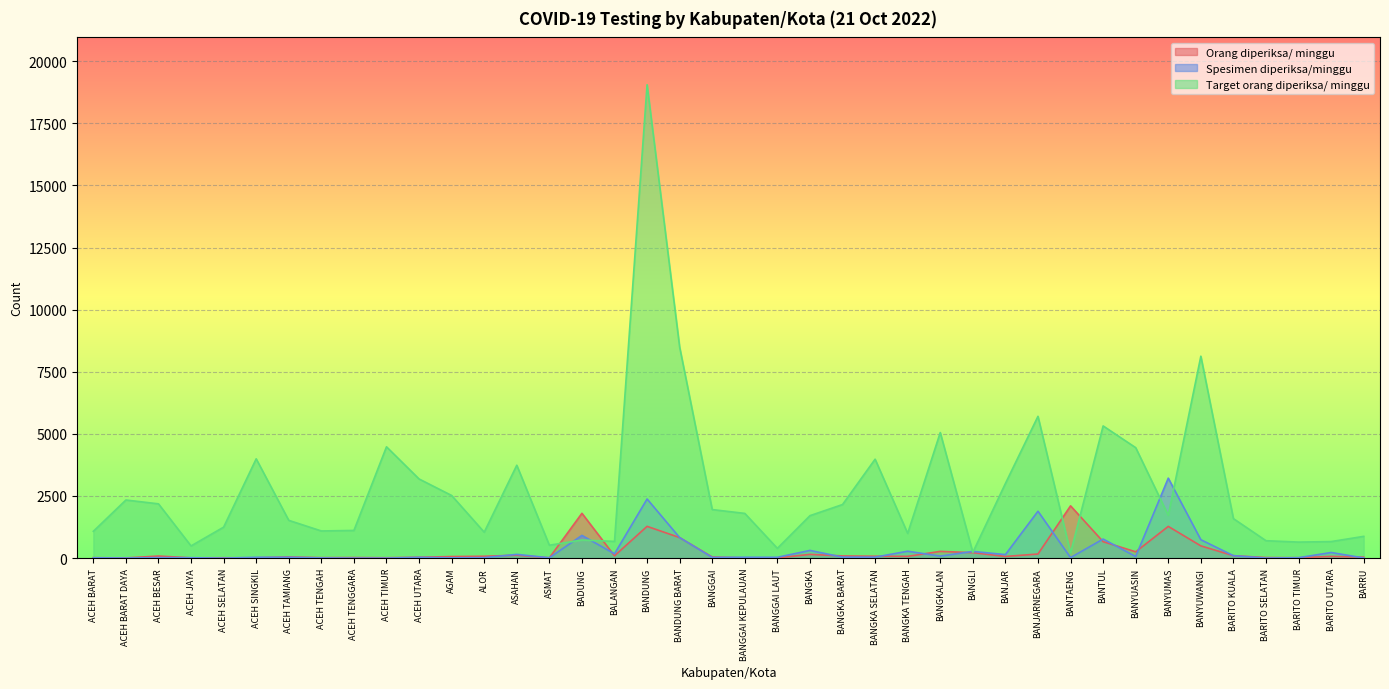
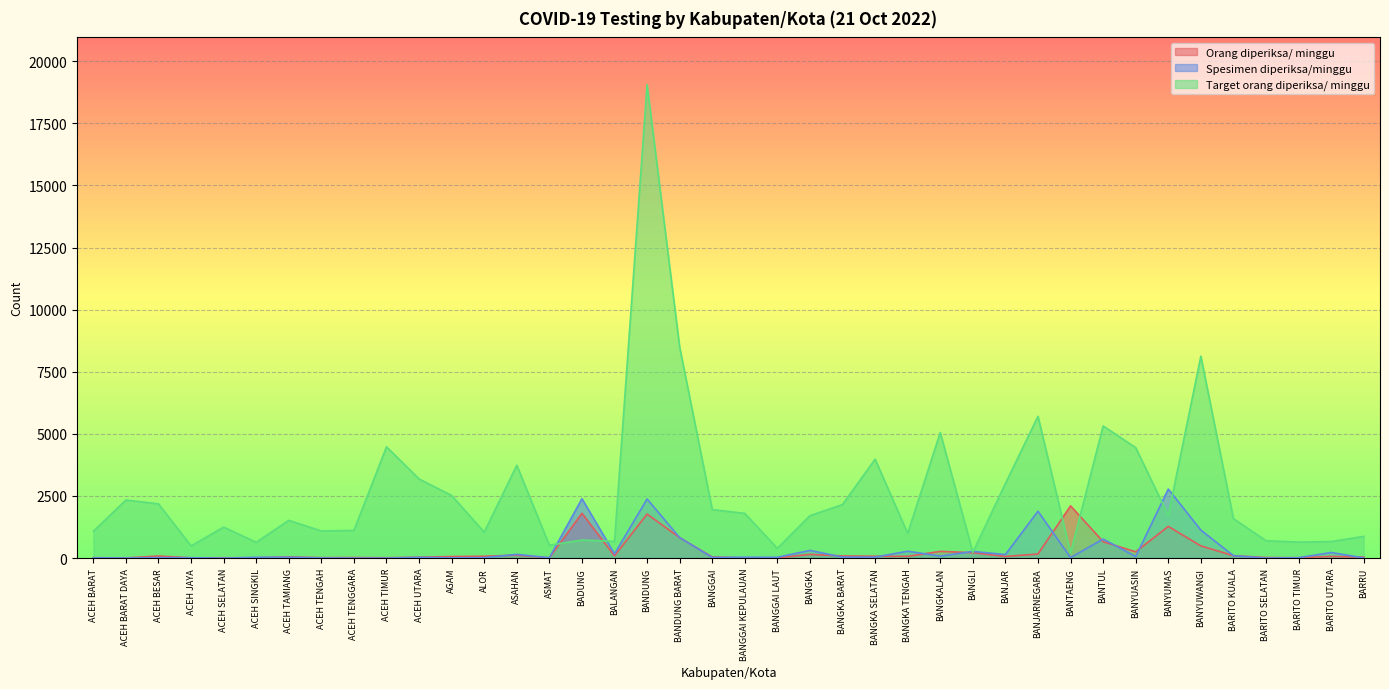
Target orang diperiksa/ minggu, ACEH SINGKIL: 4000 -> 600
Spesimen diperiksa/minggu, BADUNG: 900 -> 2400
Orang diperiksa/ minggu, BANDUNG: 1300 -> 1800
Spesimen diperiksa/minggu, BANYUMAS: 3200 -> 2800
Spesimen diperiksa/minggu, BANYUWANGI: 700 -> 1100
